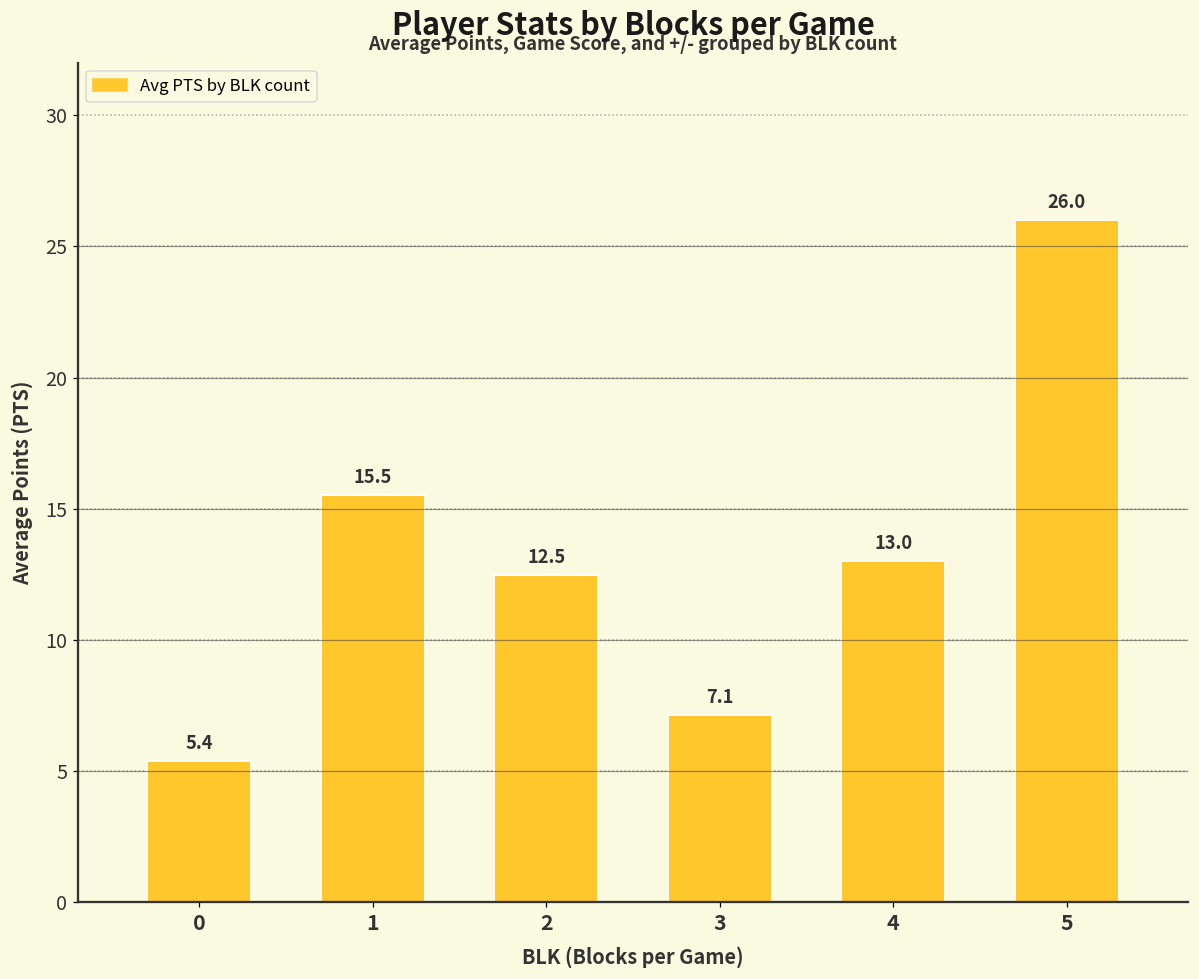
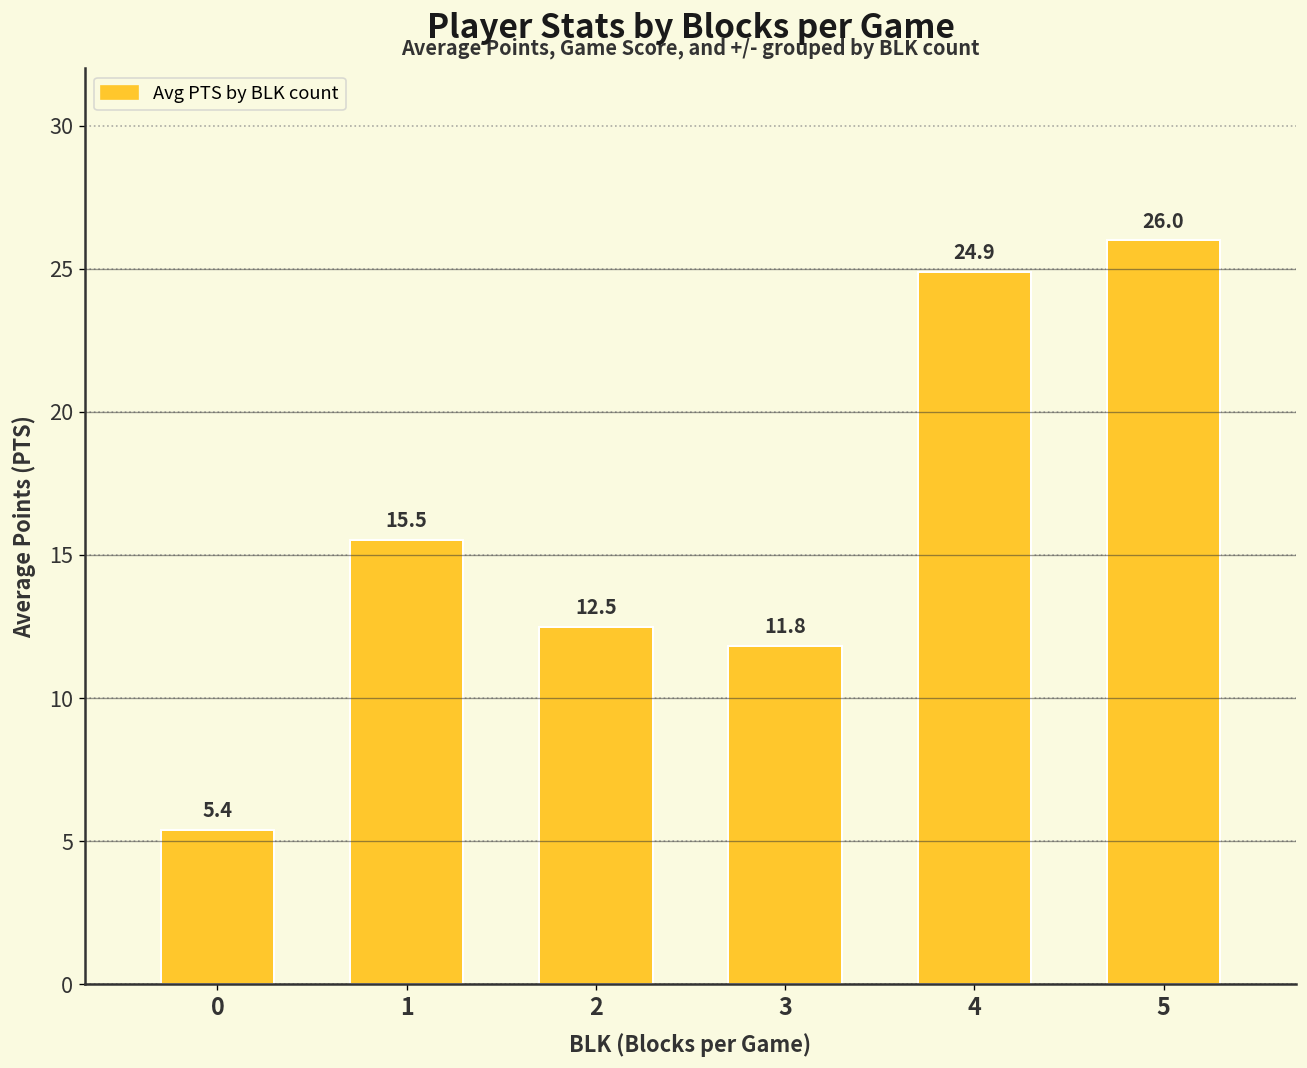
3: 7.1 -> 11.8
4: 13.0 -> 24.9
